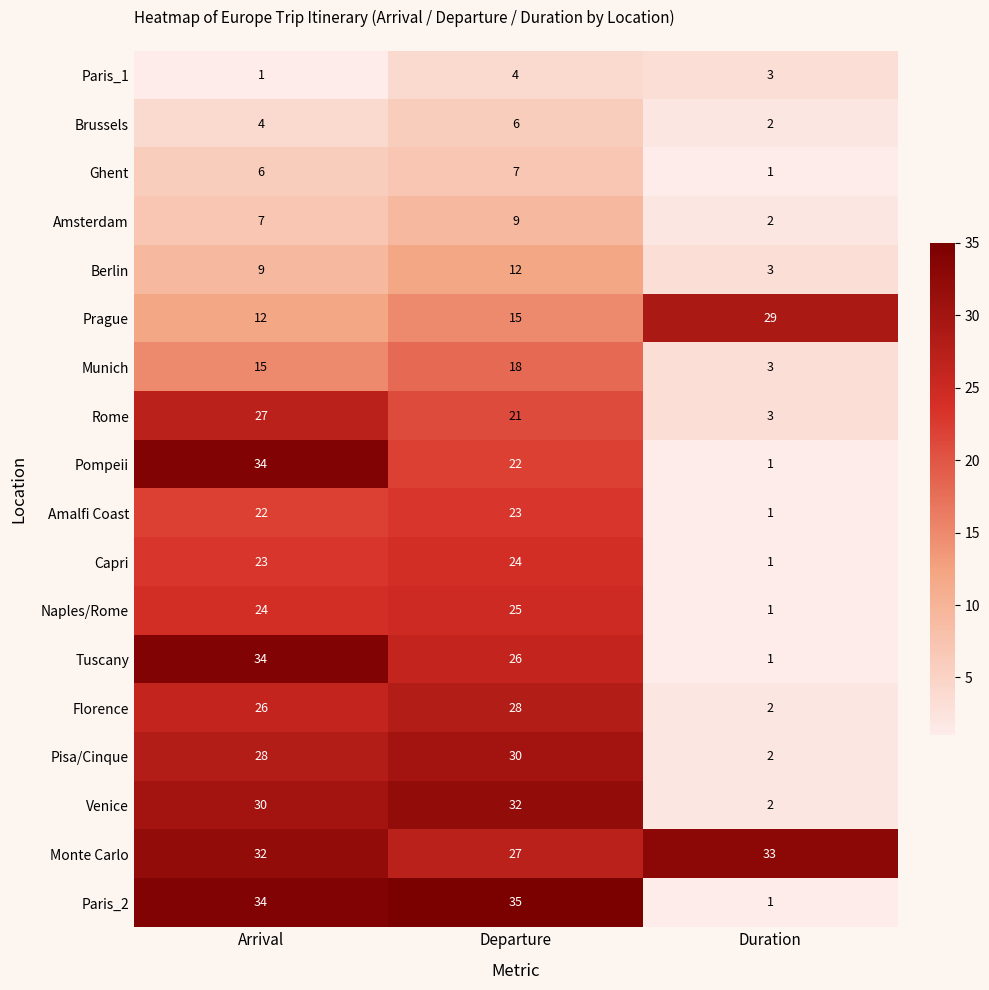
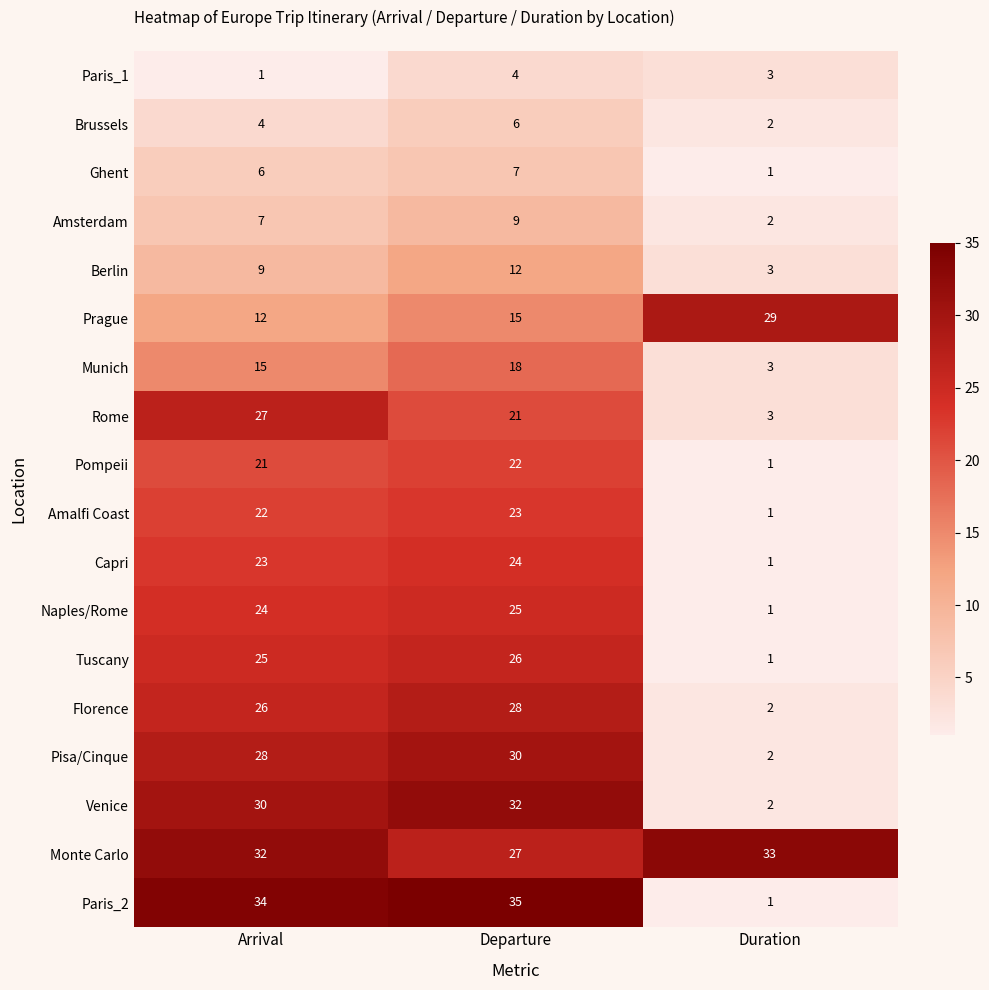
Pompeii, Arrival: 34 -> 21
Tuscany, Arrival: 34 -> 25
